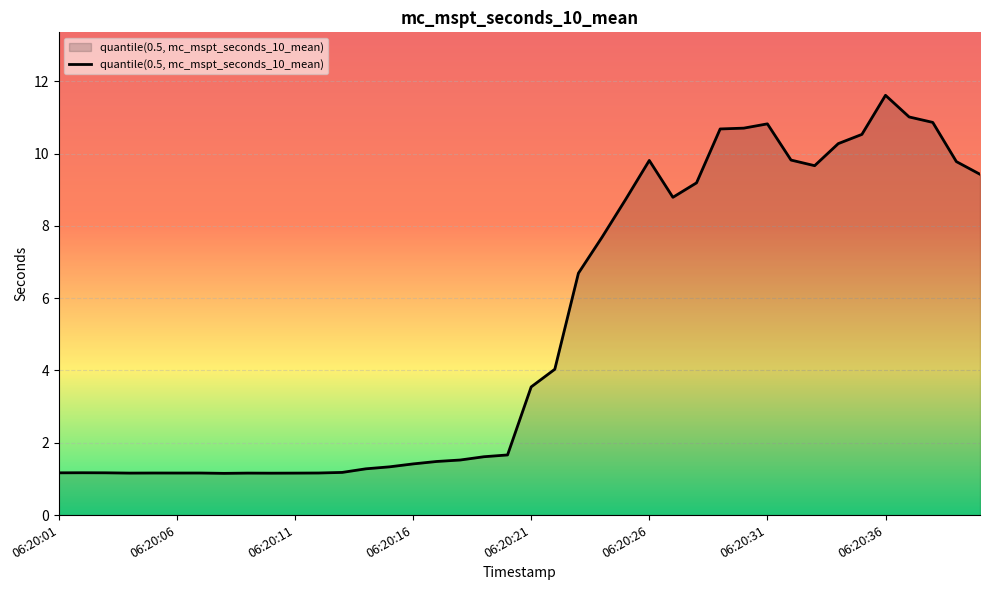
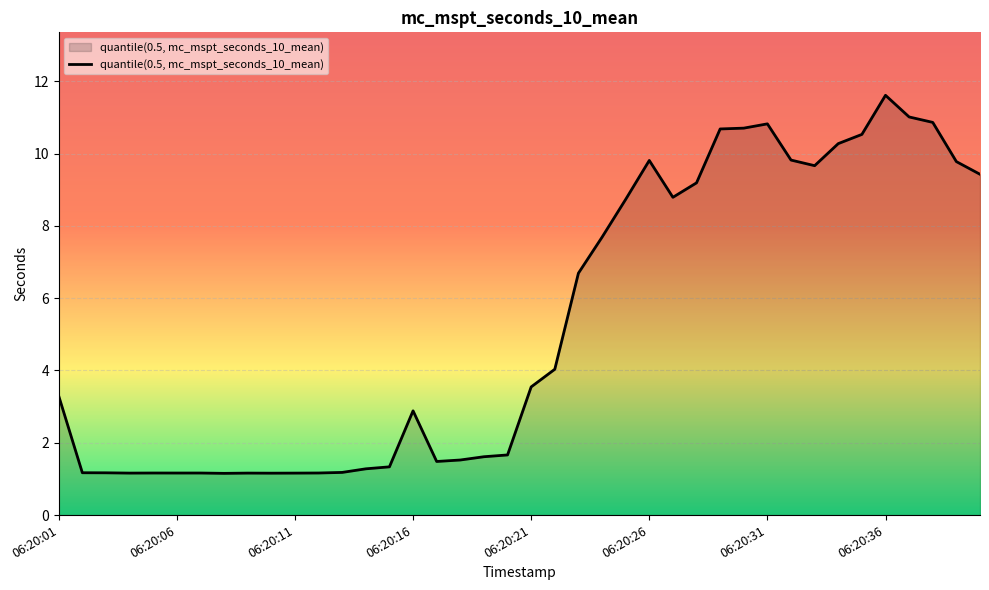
06:20:01: 1.2 -> 3.3
06:20:16: 1.4 -> 2.9
